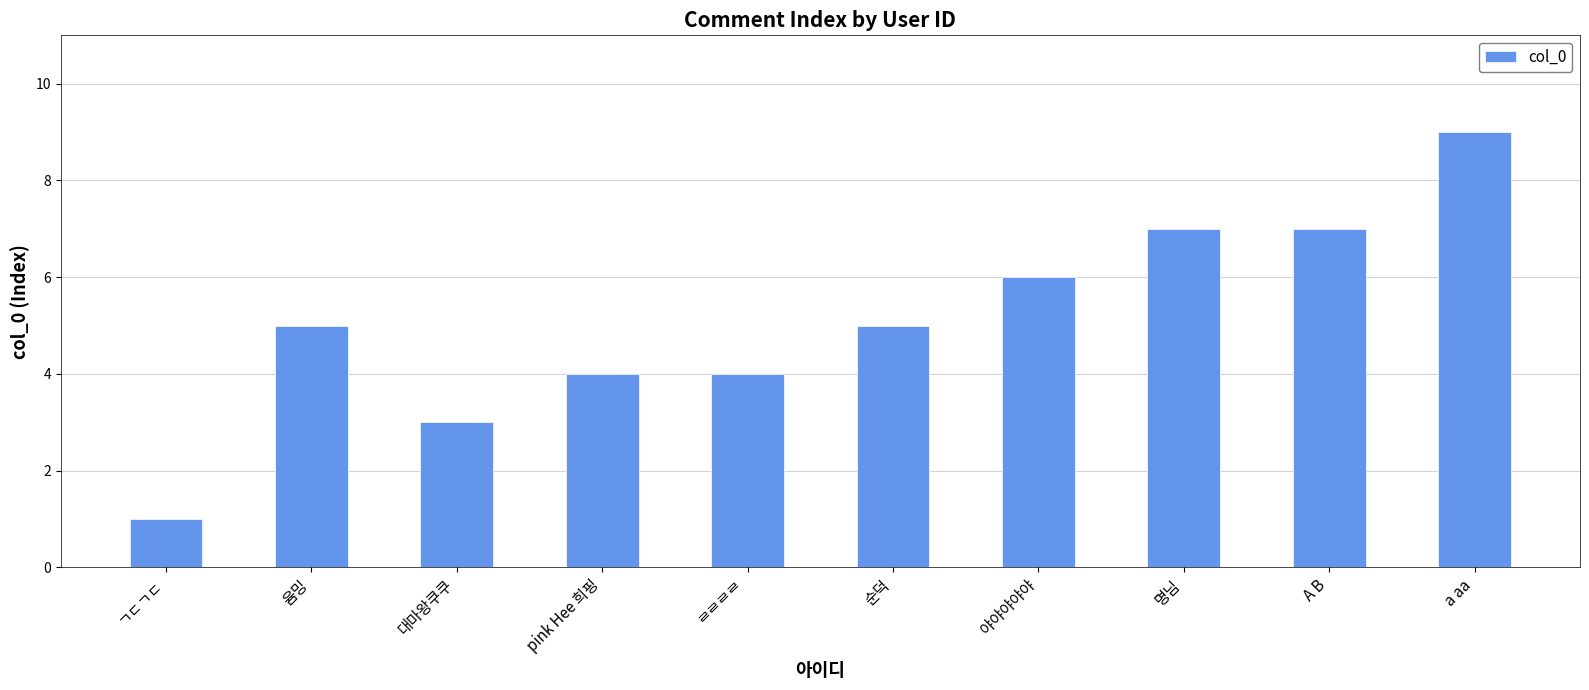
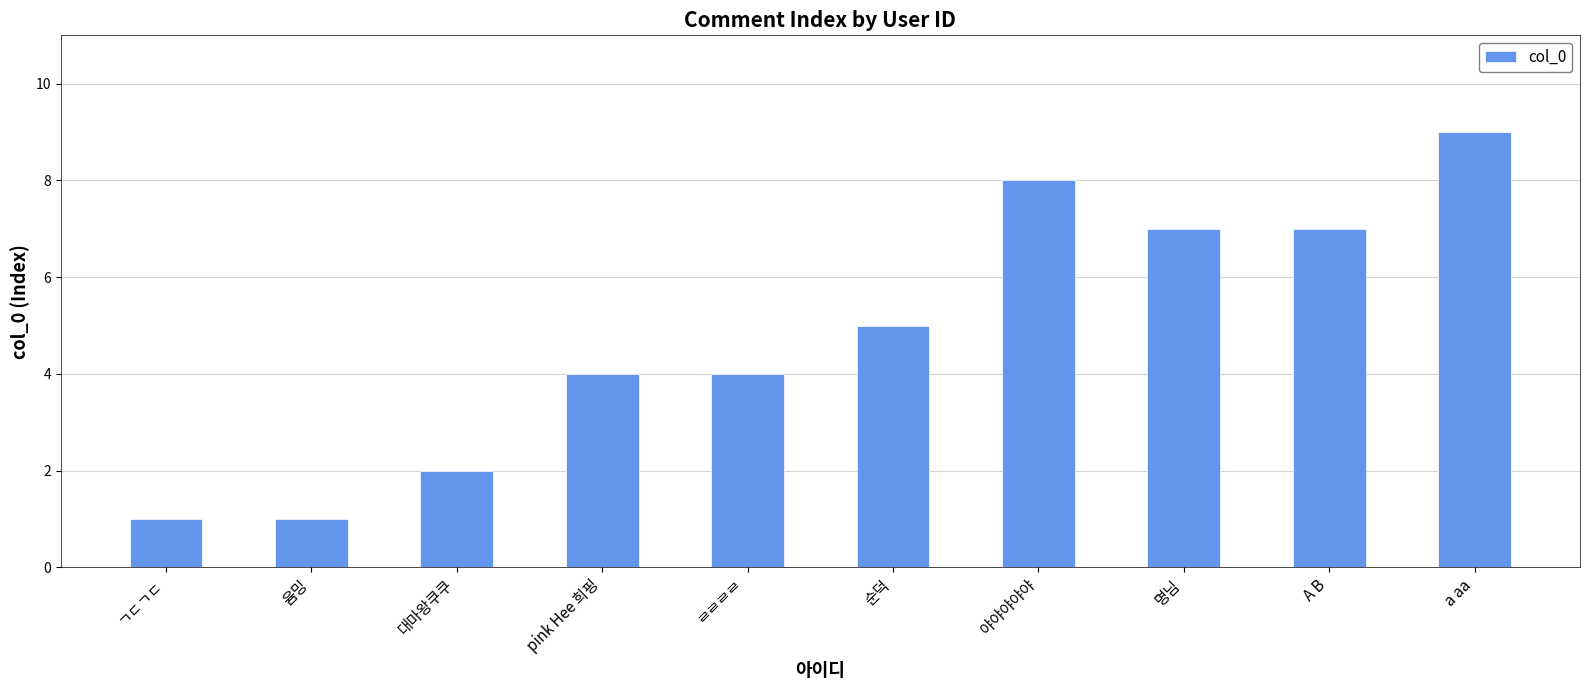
윰밍: 5 -> 1
대마왕쿠쿠: 3 -> 2
야야야야야: 6 -> 8
